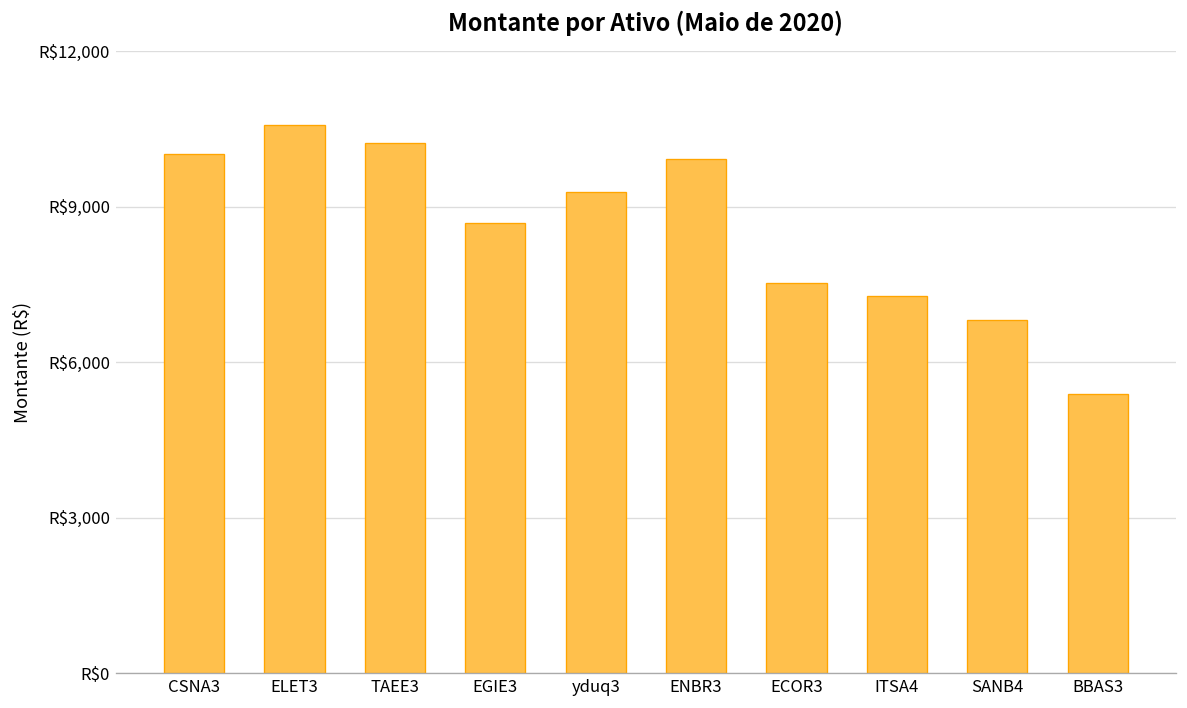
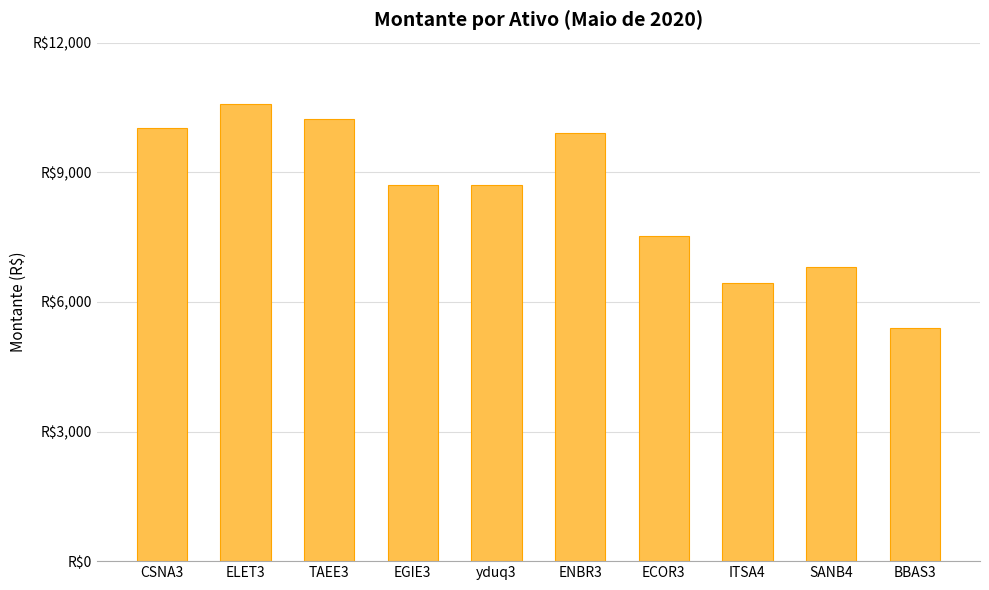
yduq3: R$9,300 -> R$8,700
ITSA4: R$7,300 -> R$6,400
